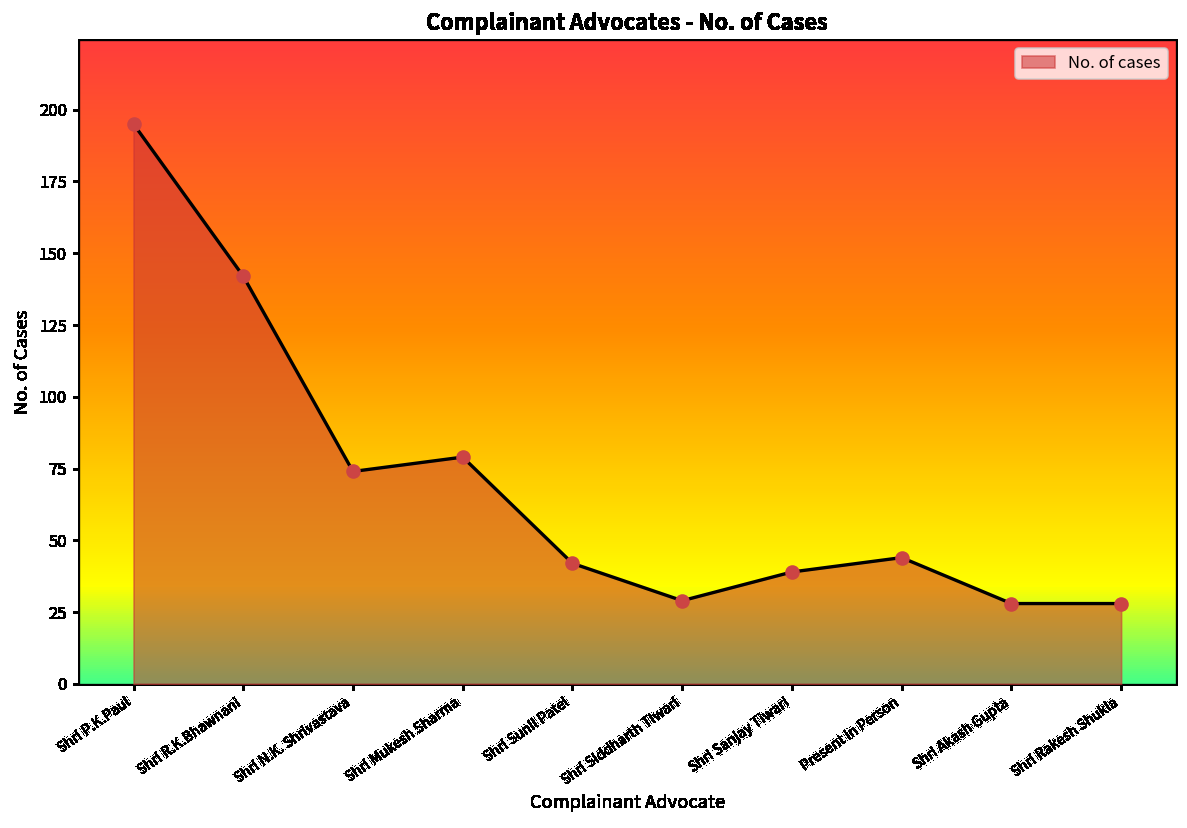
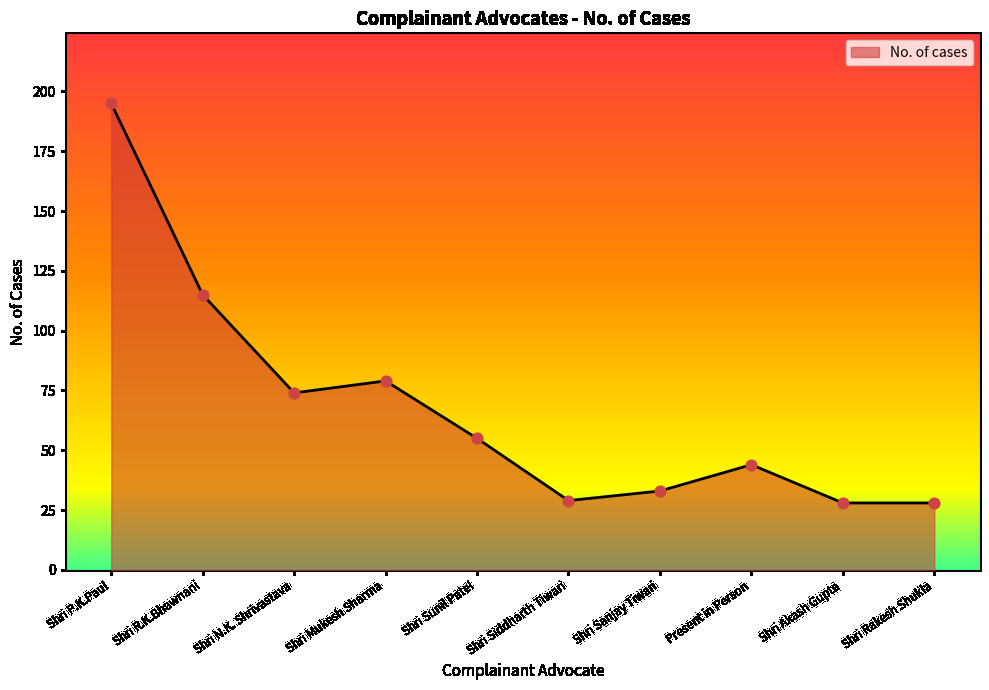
Shri R.K.Bhawnani: 142 -> 115
Shri Sunil Patel: 42 -> 55
Shri Sanjay Tiwari: 39 -> 33
